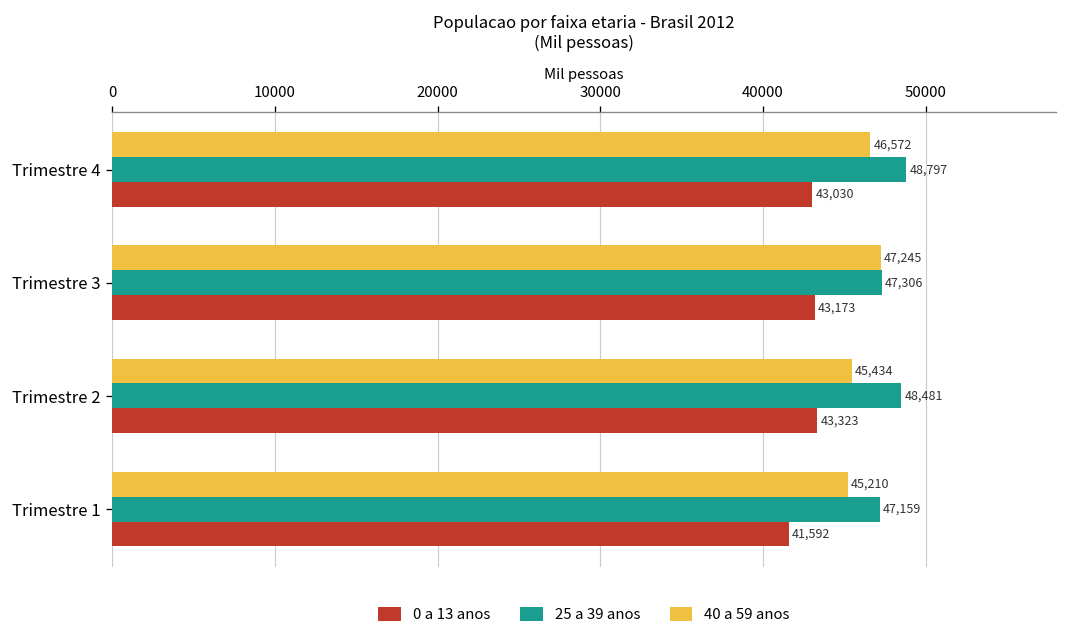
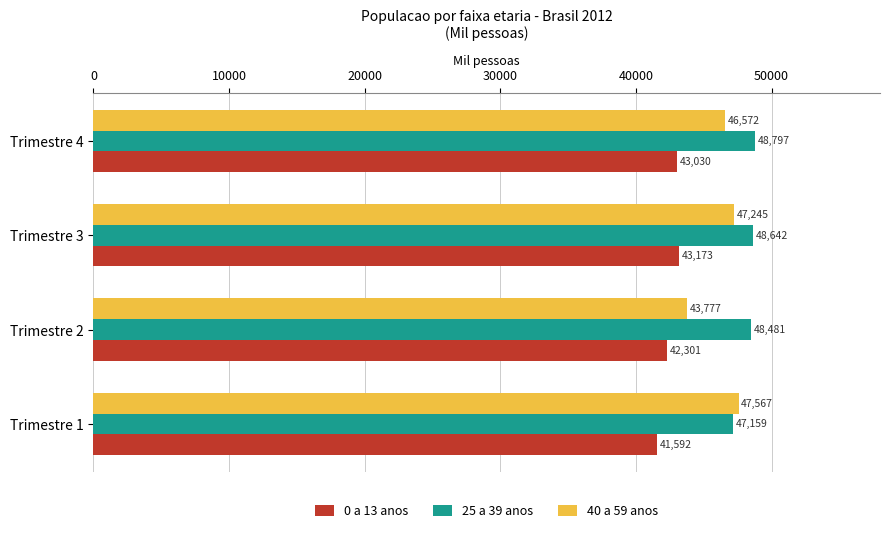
25 a 39 anos, Trimestre 3: 47,306 -> 48,642
40 a 59 anos, Trimestre 2: 45,434 -> 43,777
0 a 13 anos, Trimestre 2: 43,323 -> 42,301
40 a 59 anos, Trimestre 1: 45,210 -> 47,567
